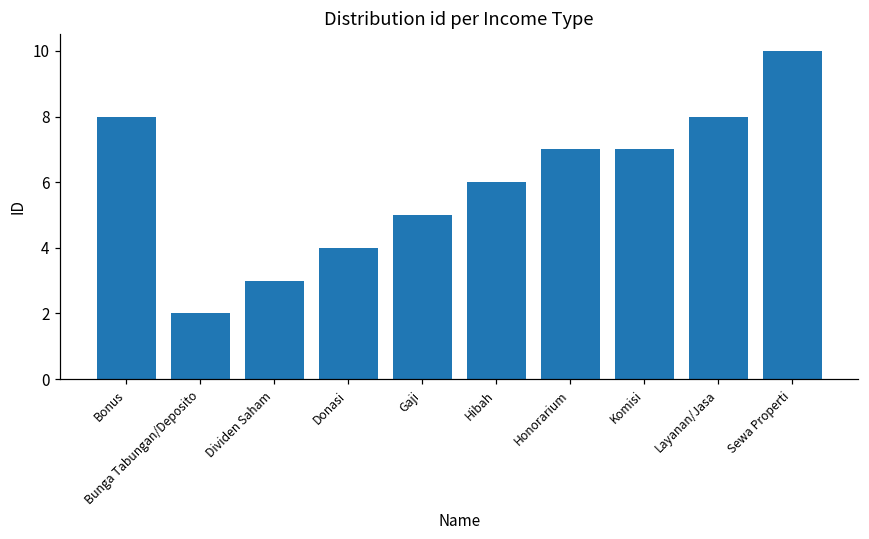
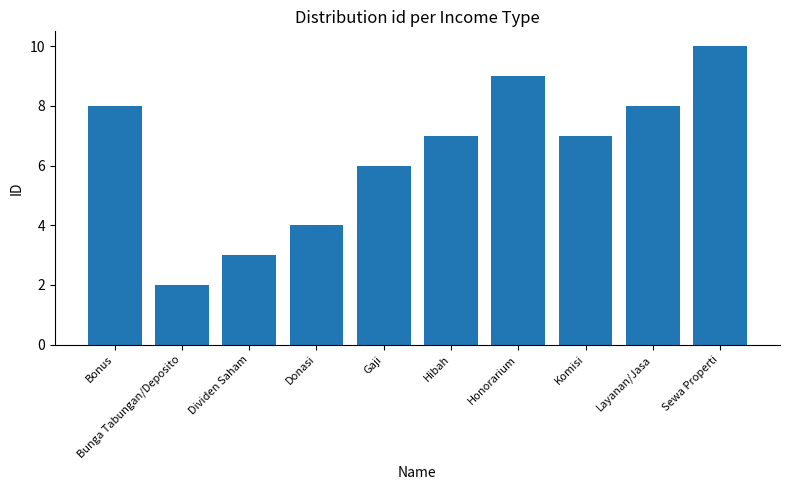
Gaji: 5 -> 6
Hibah: 6 -> 7
Honorarium: 7 -> 9
